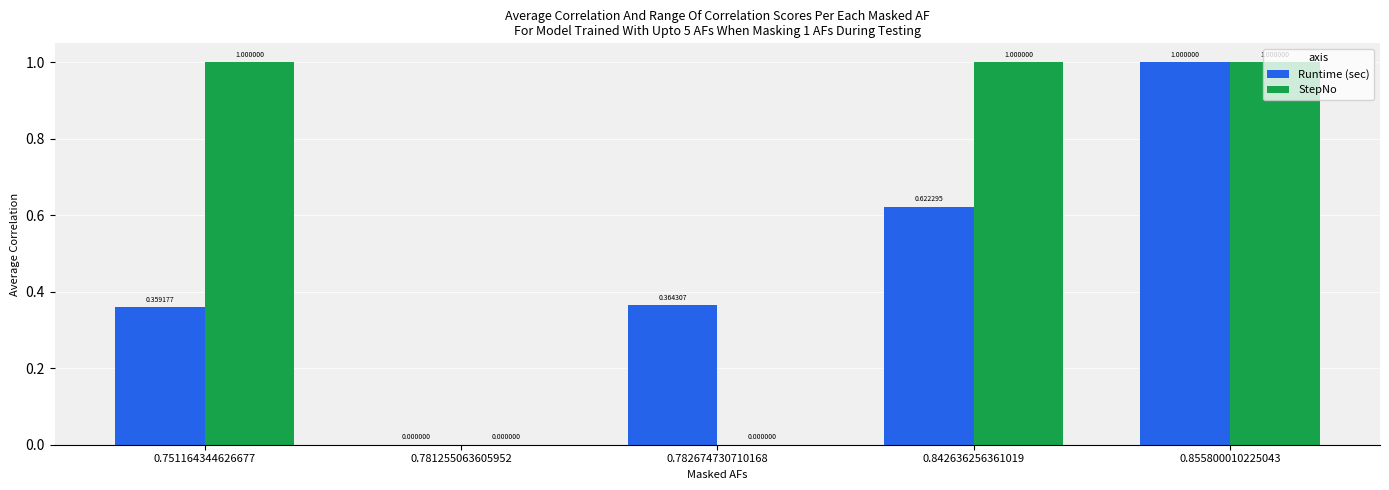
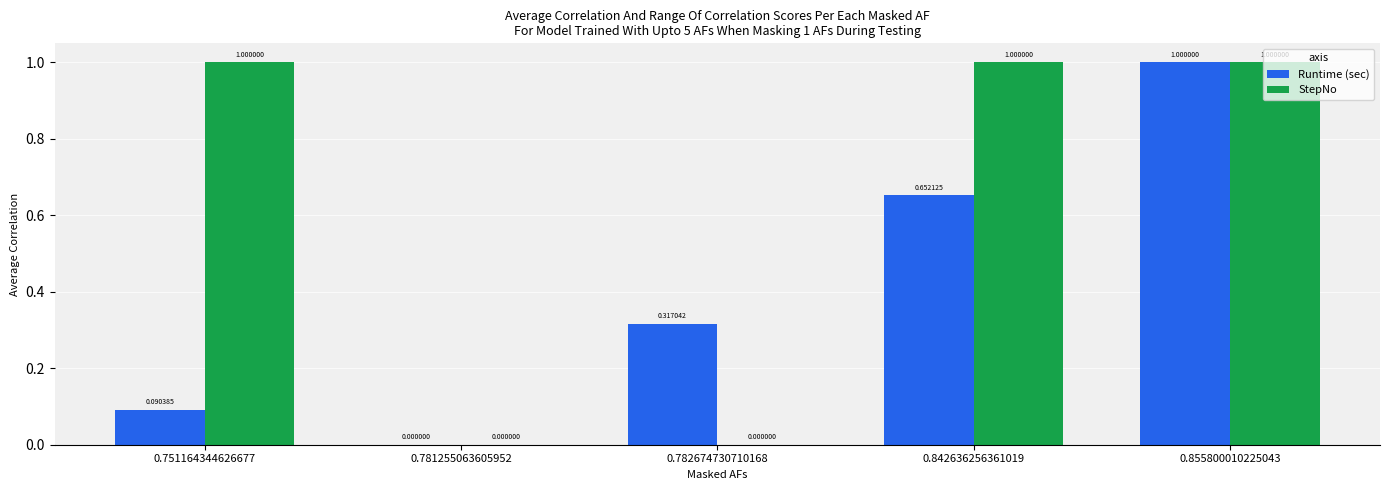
Runtime (sec), 0.751164344626677: 0.359177 -> 0.090385
Runtime (sec), 0.782674730710168: 0.364307 -> 0.317042
Runtime (sec), 0.842636256361019: 0.622295 -> 0.652125
